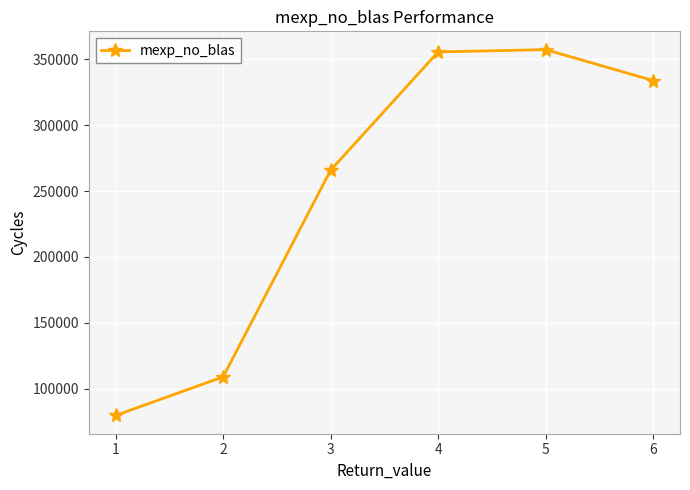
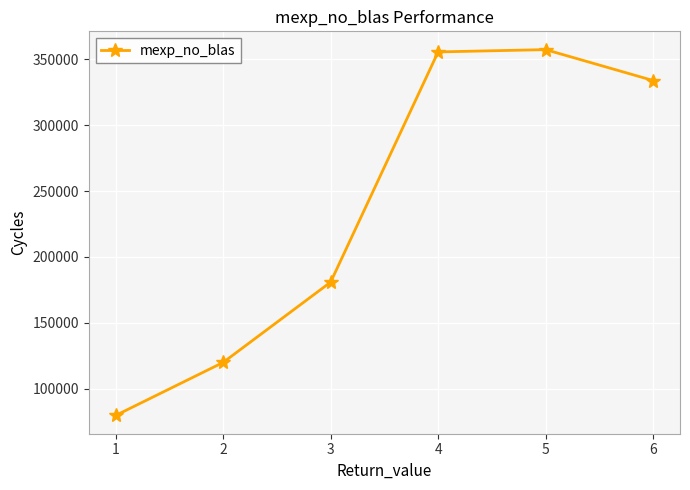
2: 109000 -> 120000
3: 266000 -> 181000
